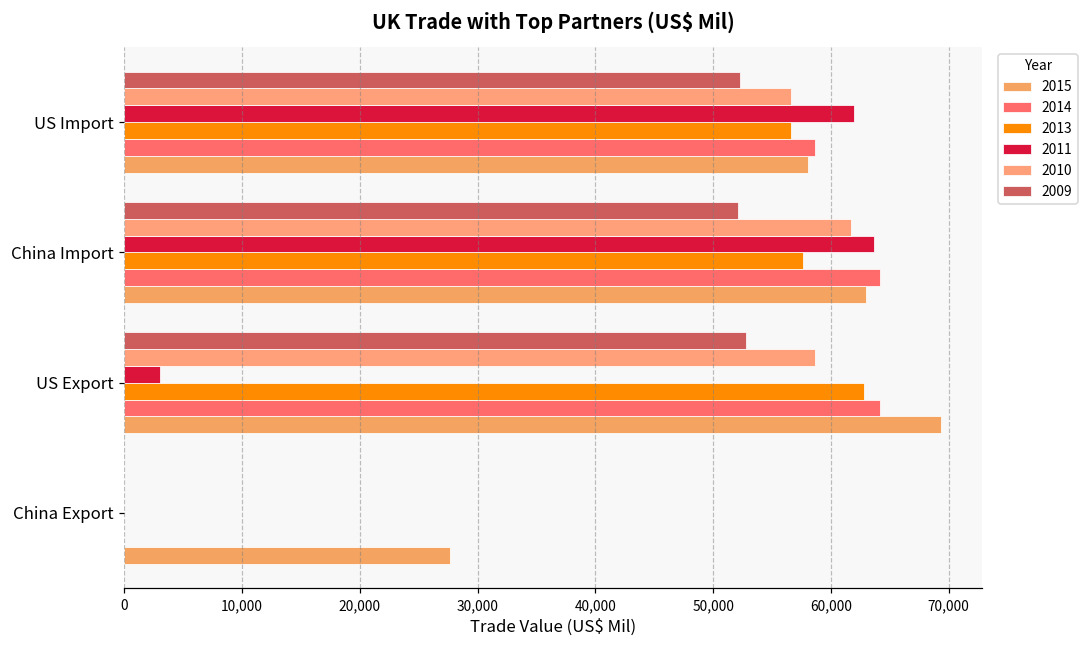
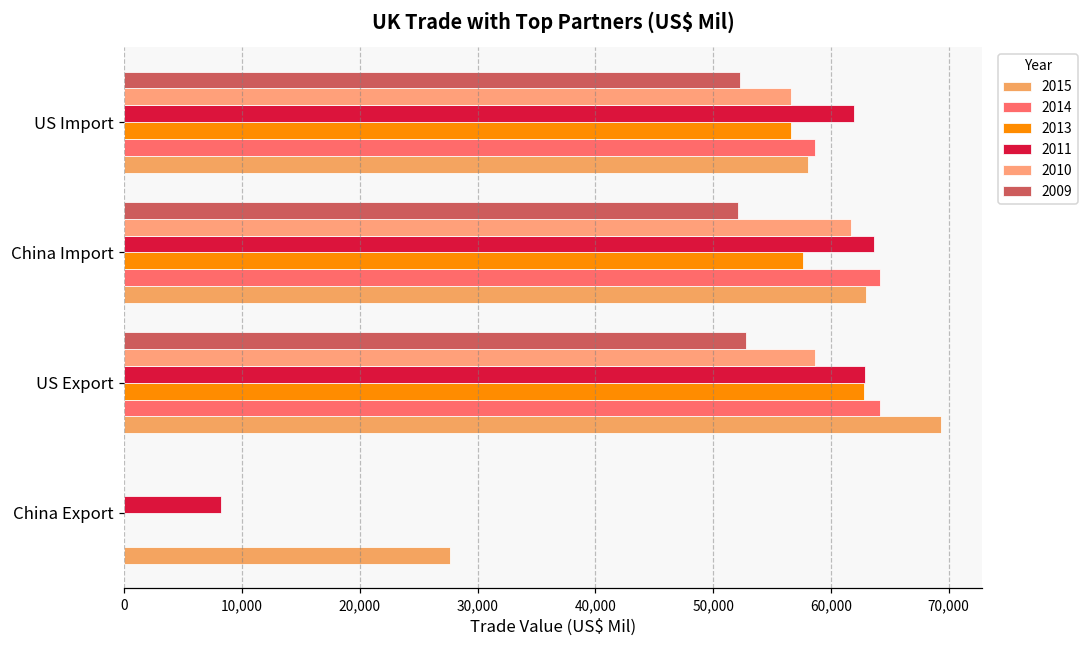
2011, US Export: 3,000 -> 62,900
2011, China Export: 0 -> 8,200
